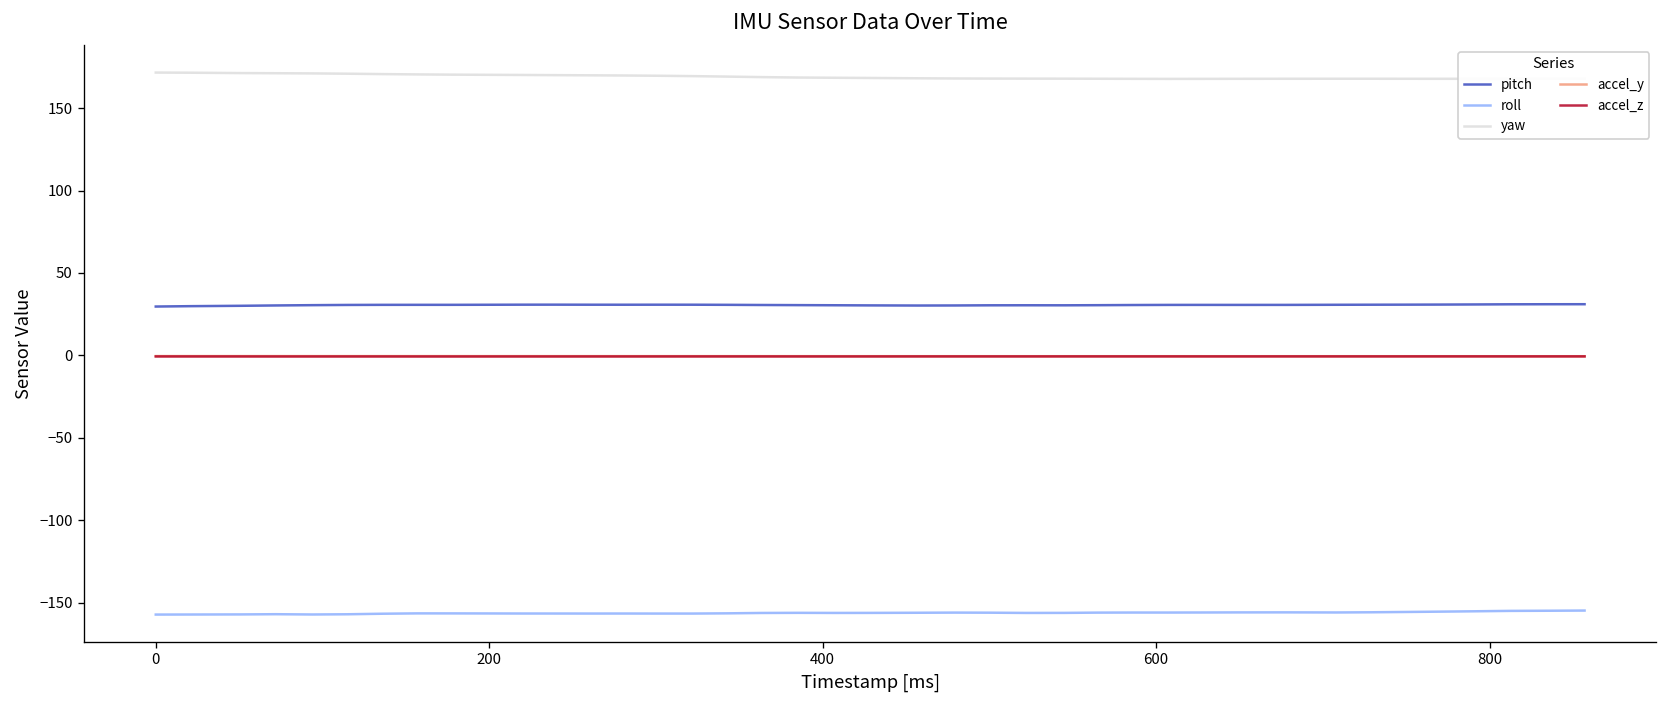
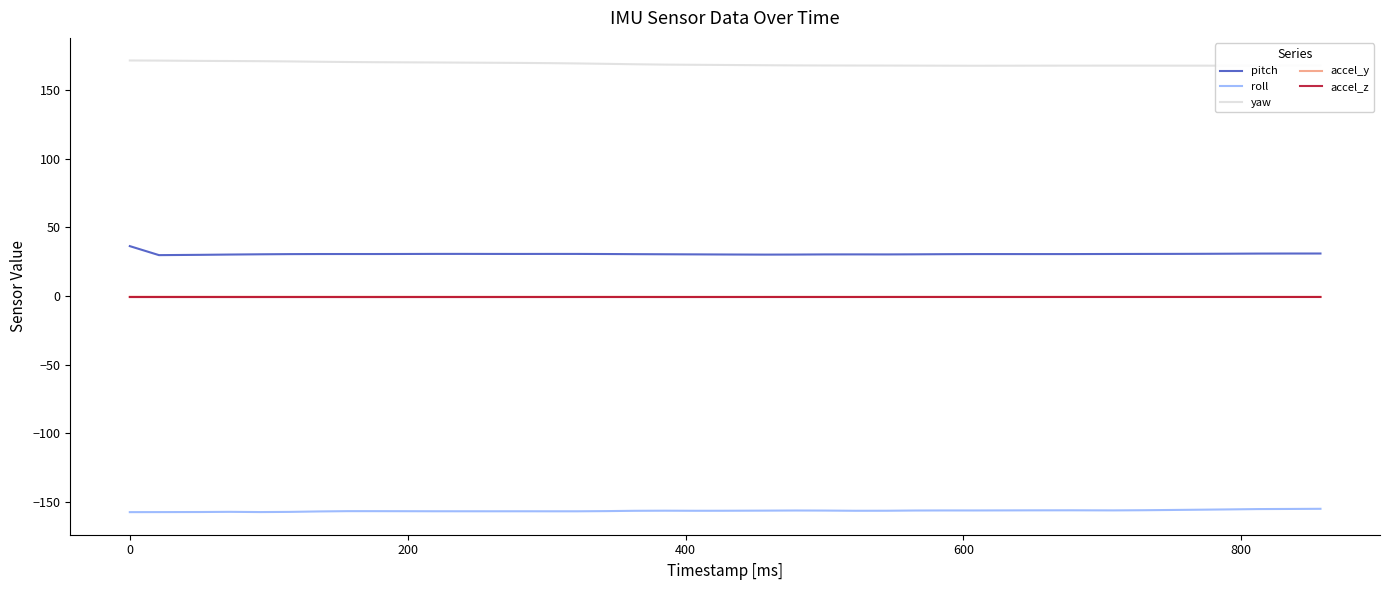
pitch, 0: 30 -> 36
